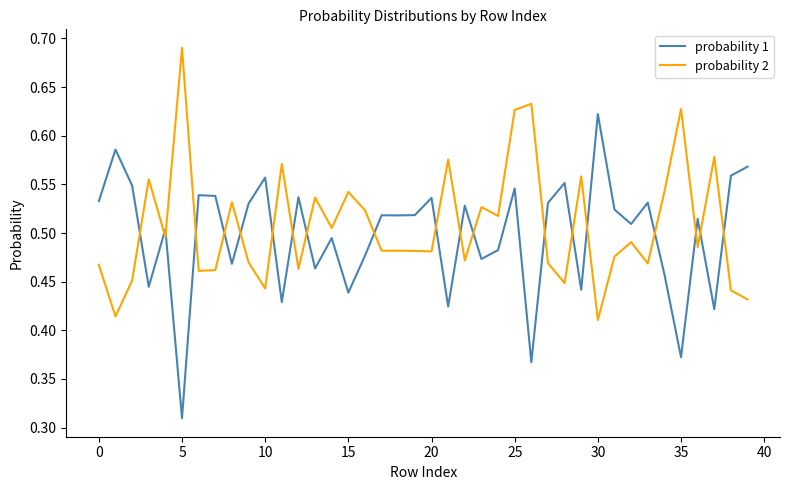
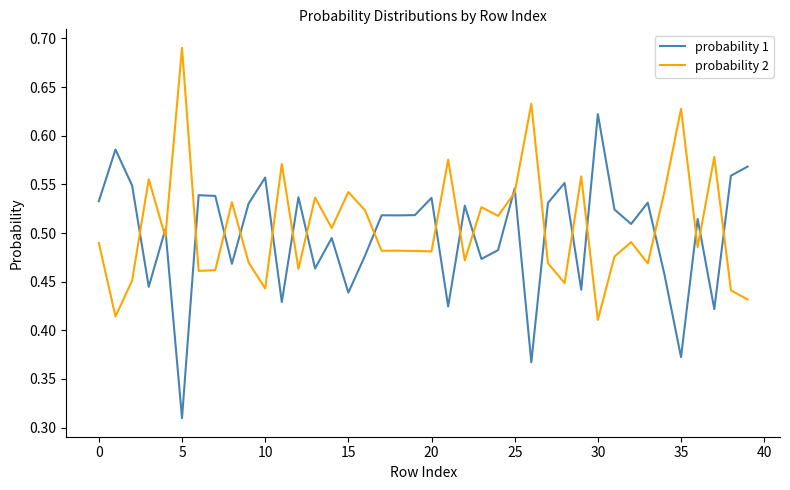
probability 2, 0: 0.47 -> 0.49
probability 2, 25: 0.63 -> 0.54
